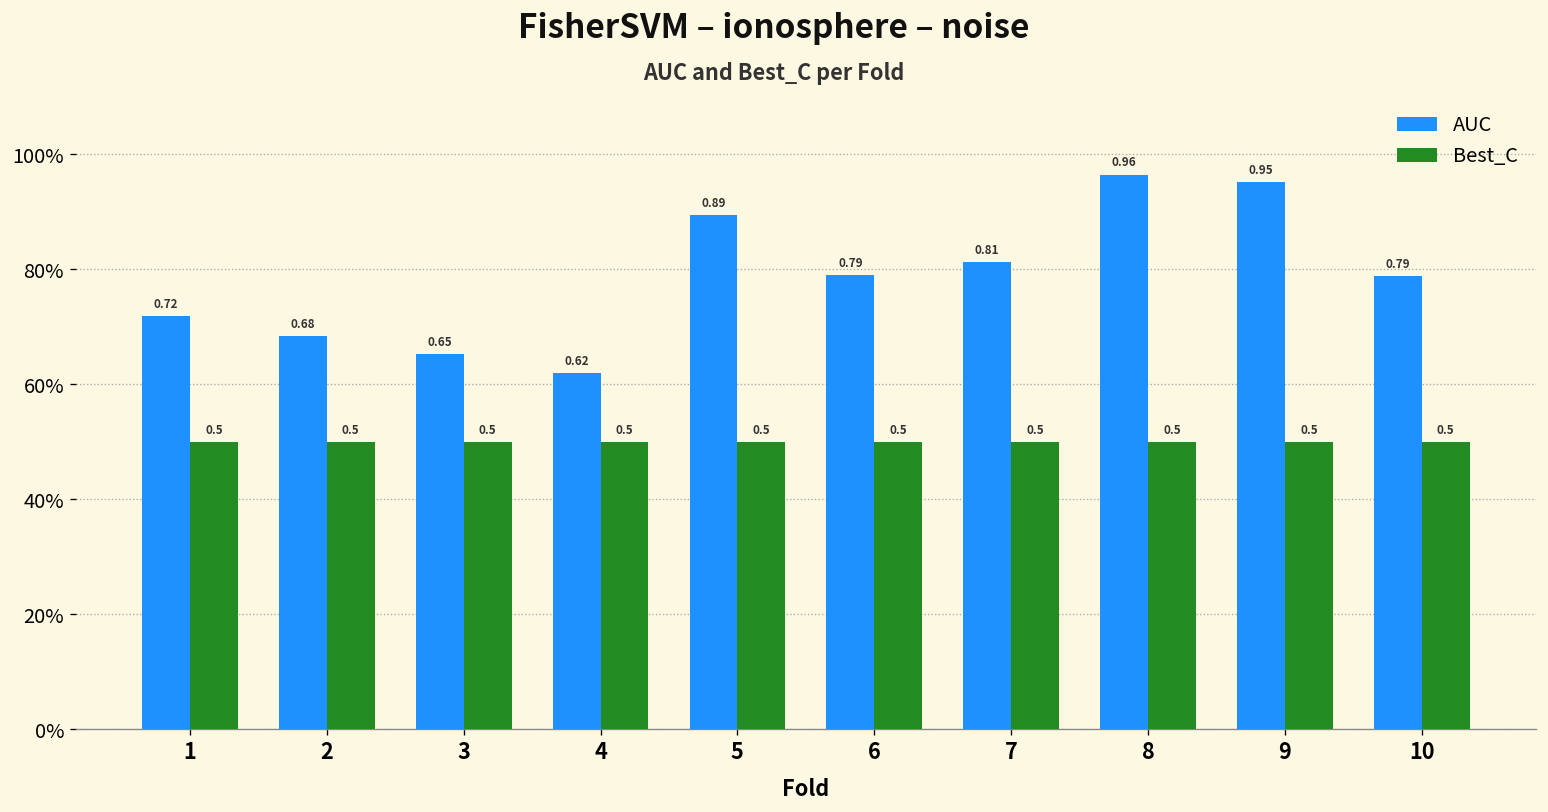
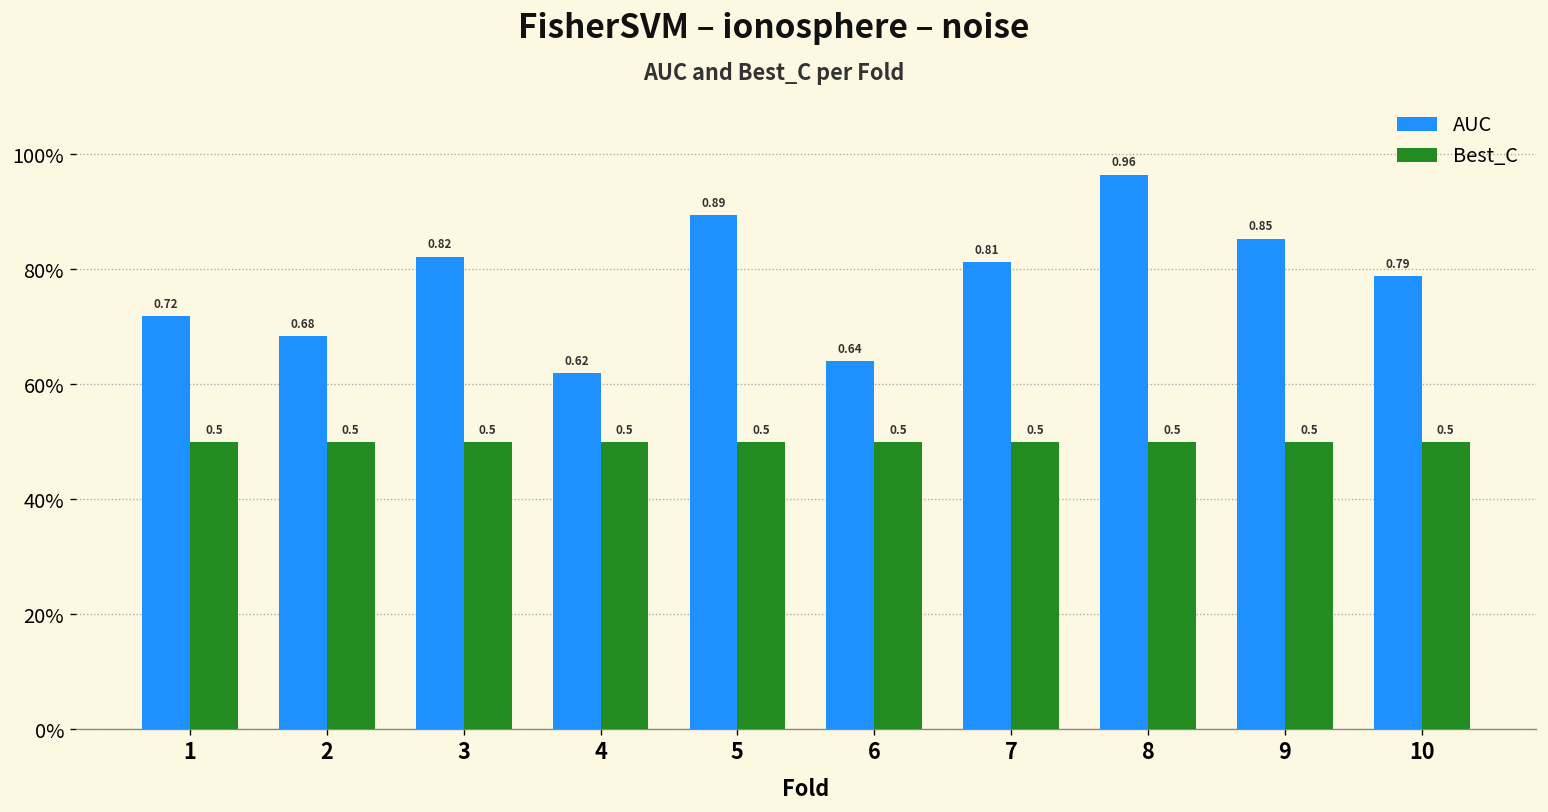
AUC, 3: 0.65 -> 0.82
AUC, 6: 0.79 -> 0.64
AUC, 9: 0.95 -> 0.85
